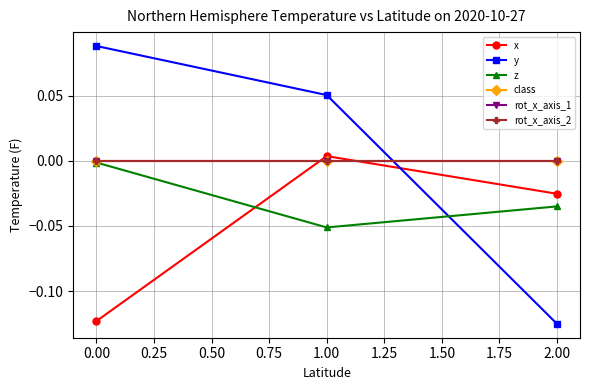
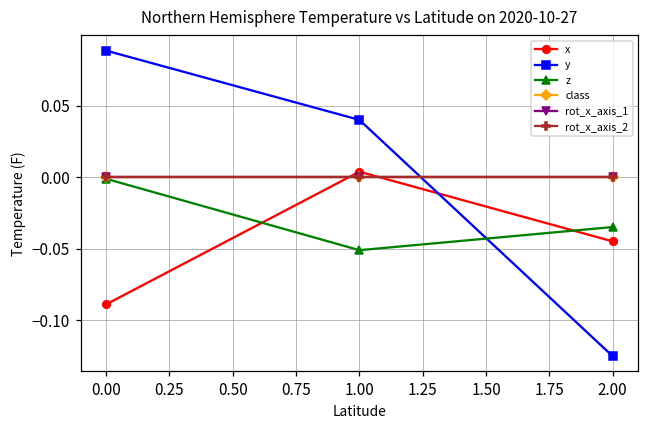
x, 0.00: -0.123 -> -0.089
y, 1.00: 0.051 -> 0.040
x, 2.00: -0.025 -> -0.045
